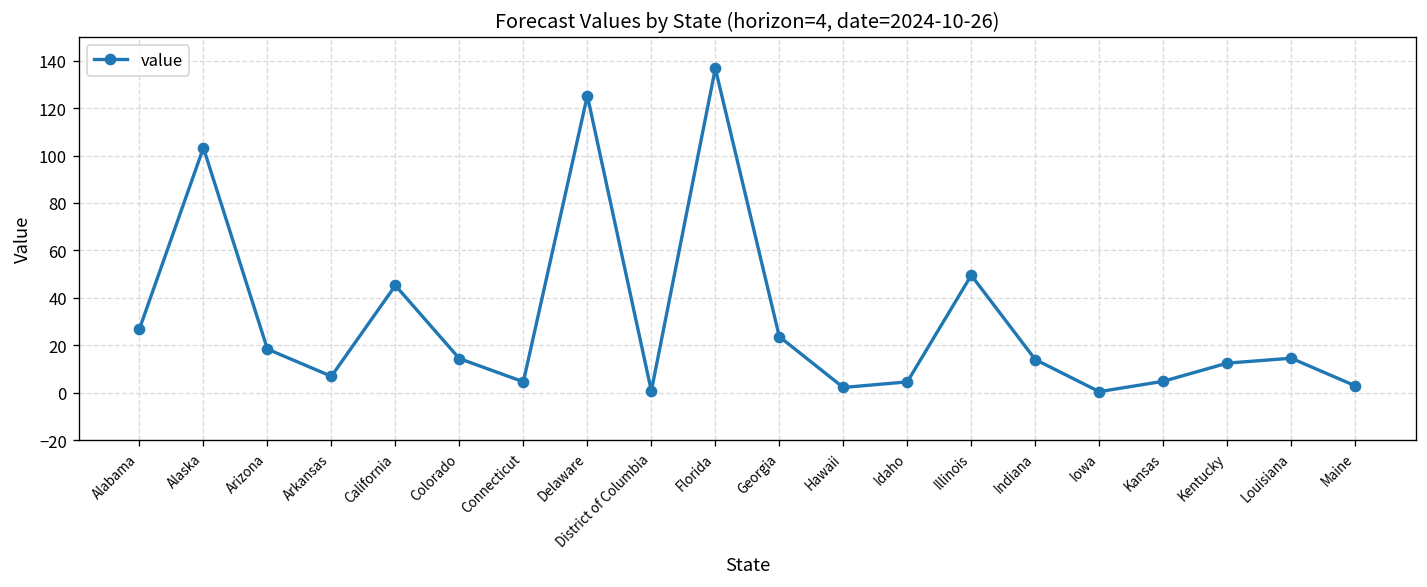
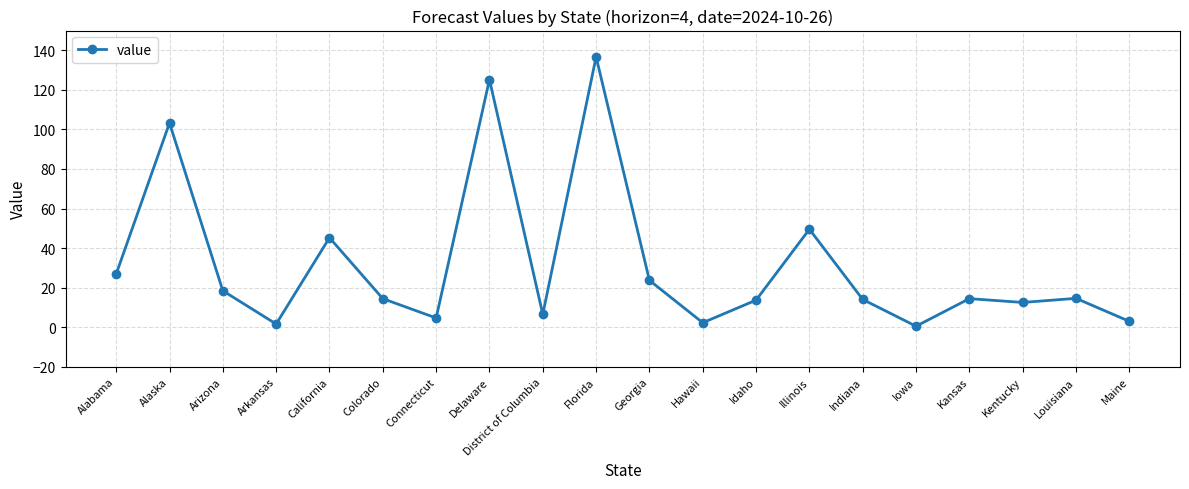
Arkansas: 7 -> 2
District of Columbia: 1 -> 7
Idaho: 5 -> 14
Kansas: 5 -> 14
